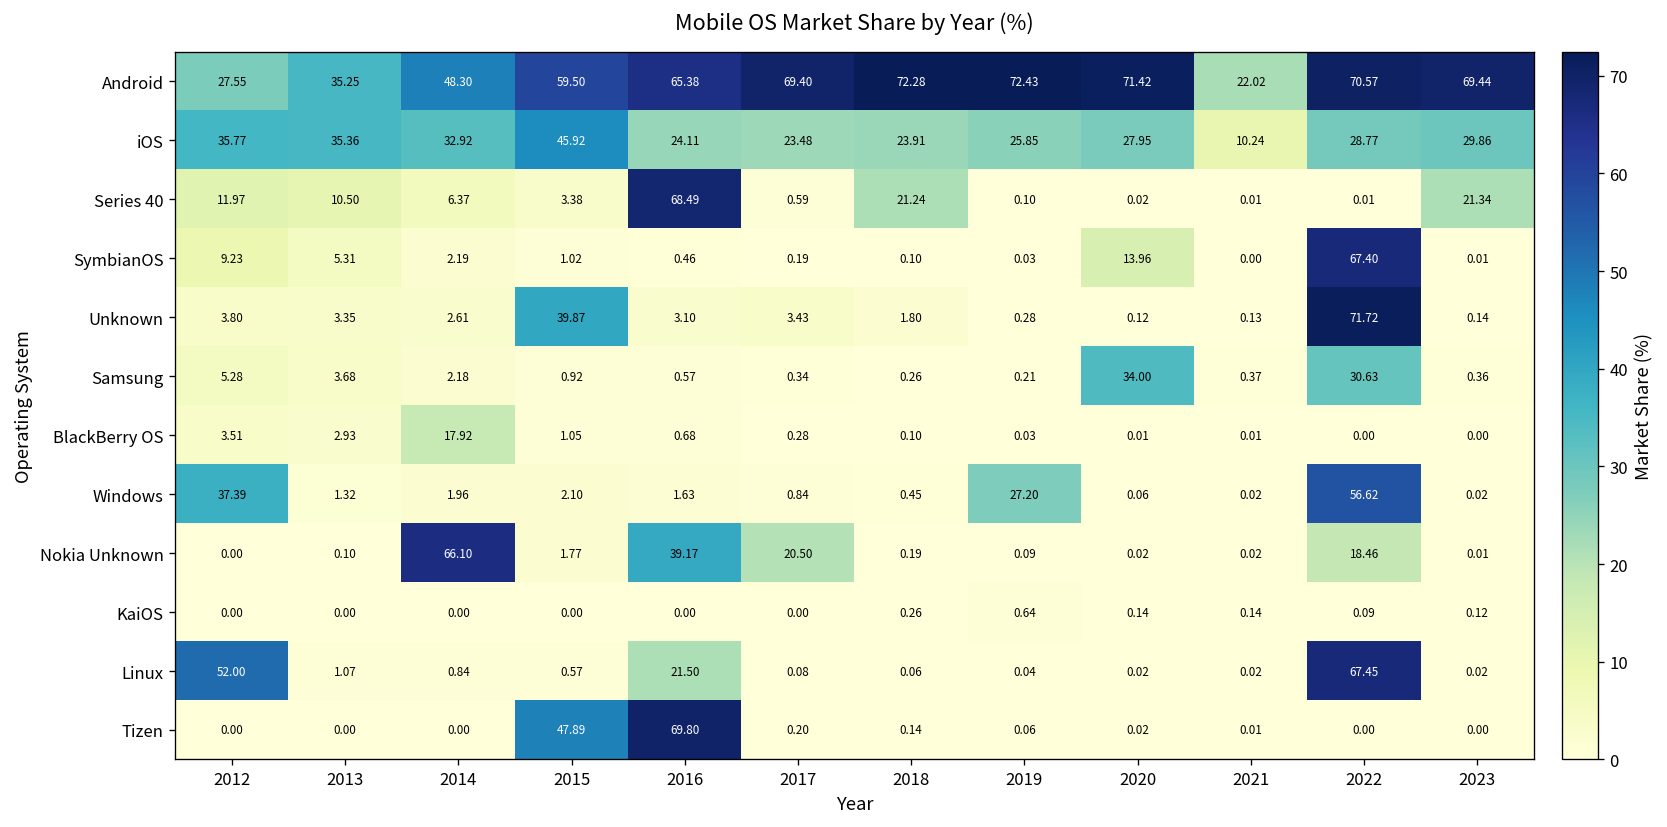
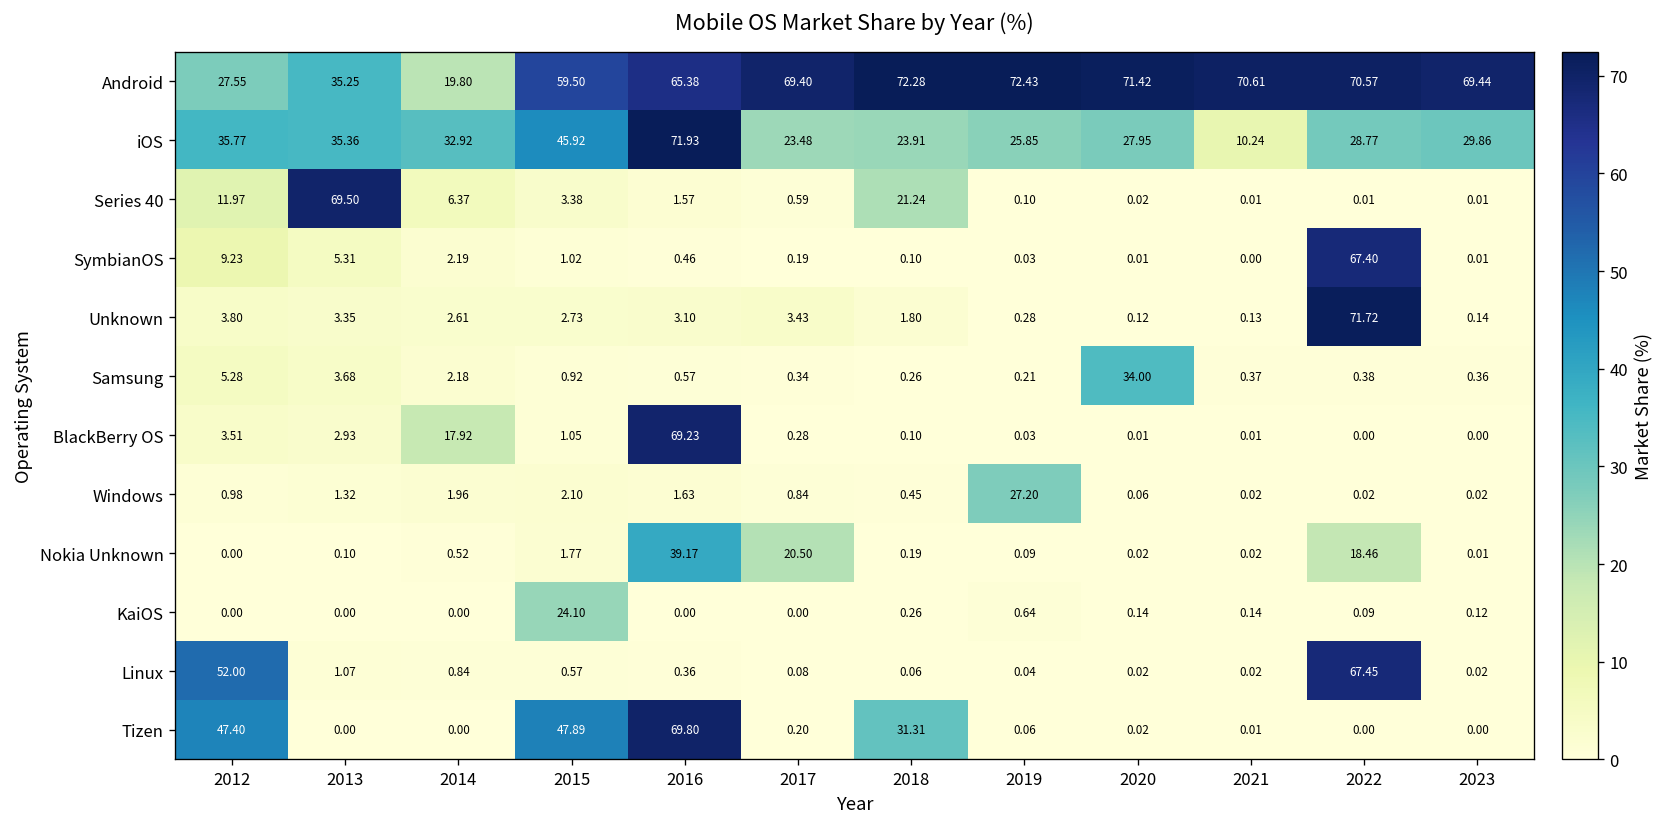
Android, 2014: 48.30 -> 19.80
Android, 2021: 22.02 -> 70.61
iOS, 2016: 24.11 -> 71.93
Series 40, 2013: 10.50 -> 69.50
Series 40, 2016: 68.49 -> 1.57
Series 40, 2023: 21.34 -> 0.01
SymbianOS, 2020: 13.96 -> 0.01
Unknown, 2015: 39.87 -> 2.73
Samsung, 2022: 30.63 -> 0.38
BlackBerry OS, 2016: 0.68 -> 69.23
Windows, 2012: 37.39 -> 0.98
Windows, 2022: 56.62 -> 0.02
Nokia Unknown, 2014: 66.10 -> 0.52
KaiOS, 2015: 0.00 -> 24.10
Linux, 2016: 21.50 -> 0.36
Tizen, 2012: 0.00 -> 47.40
Tizen, 2018: 0.14 -> 31.31
